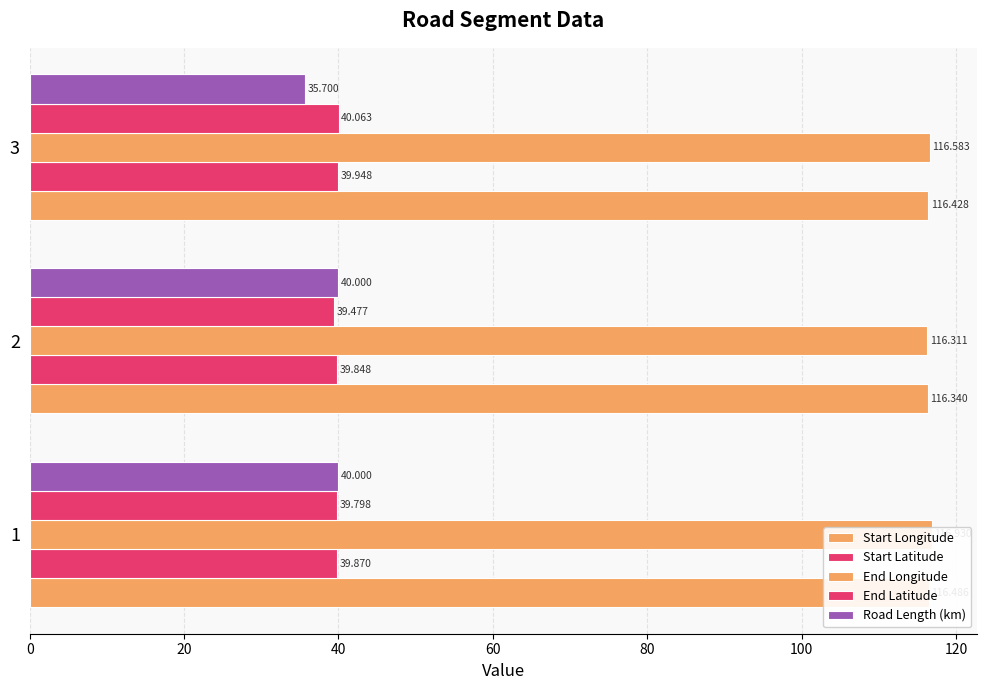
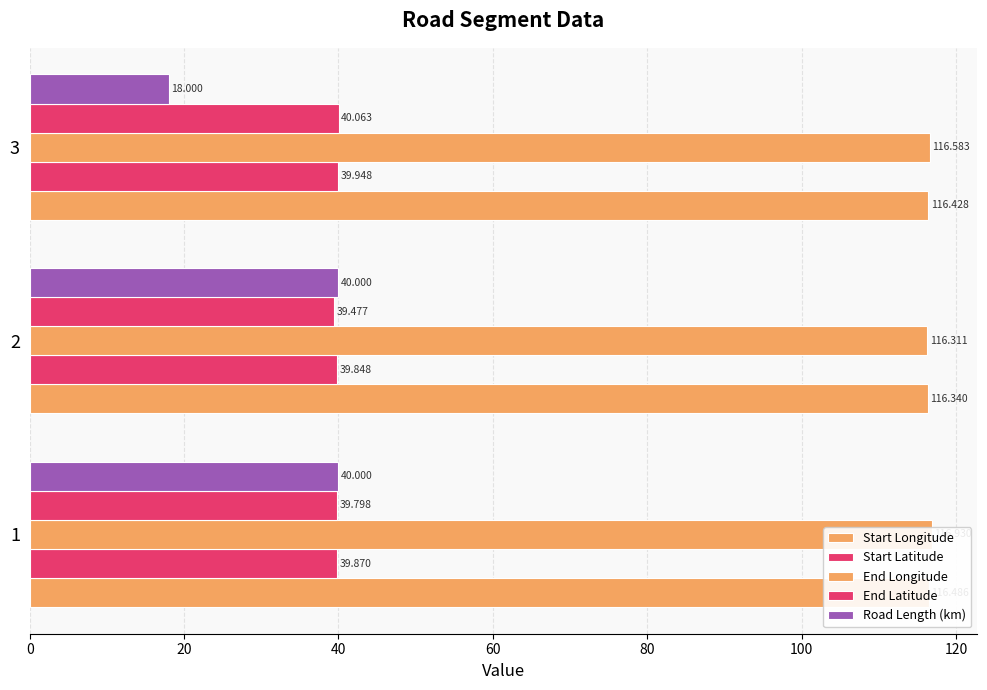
Road Length (km), 3: 35.700 -> 18.000
